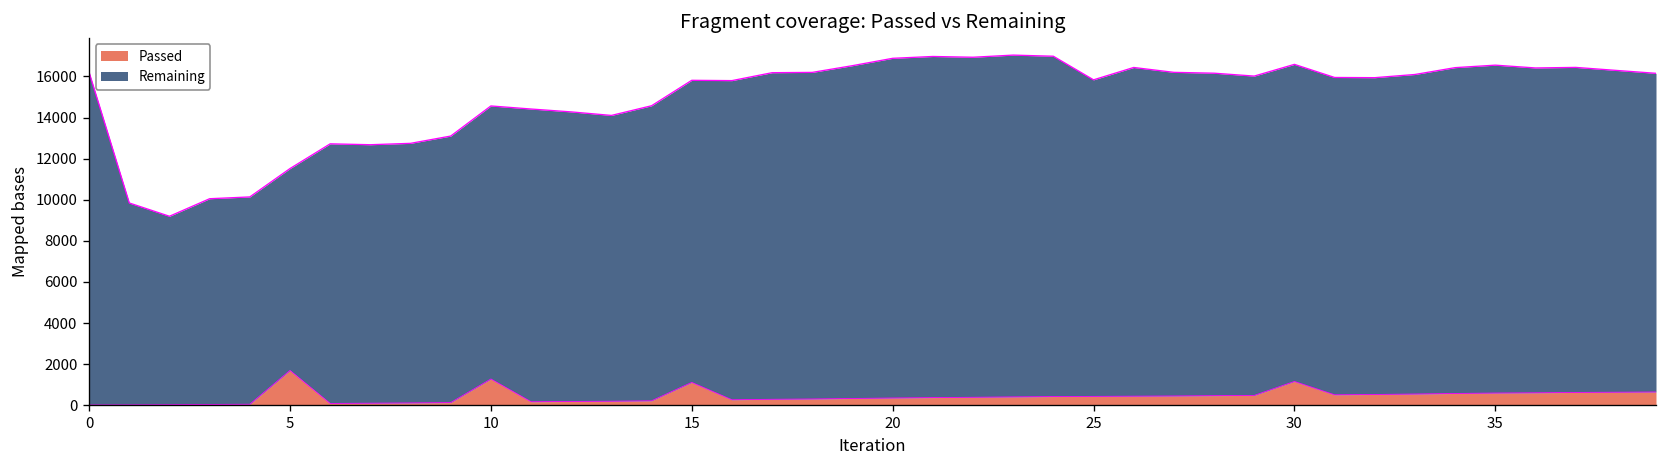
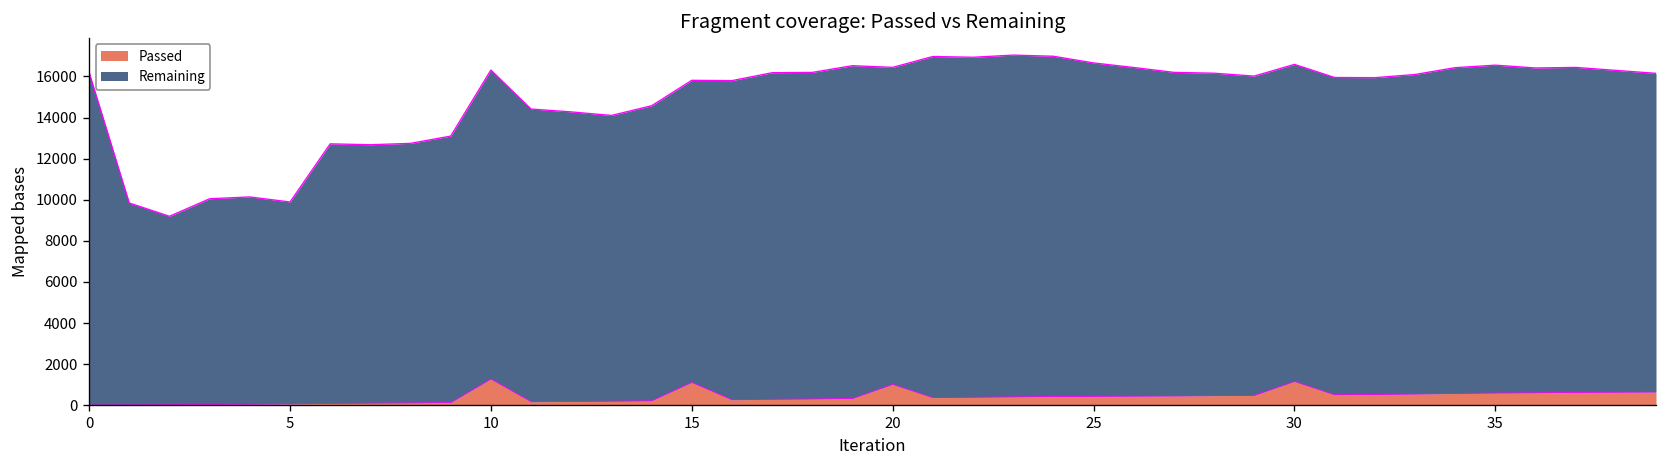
Passed, 5: 1700 -> 100
Remaining, 10: 13300 -> 15000
Passed, 20: 400 -> 1000
Remaining, 20: 16500 -> 15400
Remaining, 25: 15400 -> 16200
